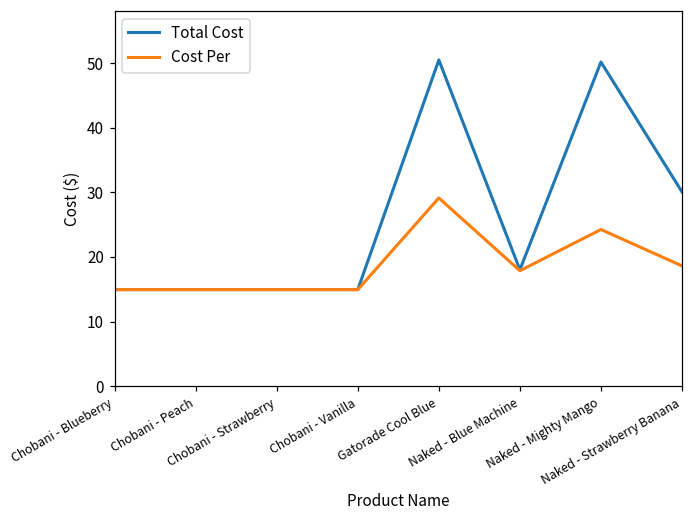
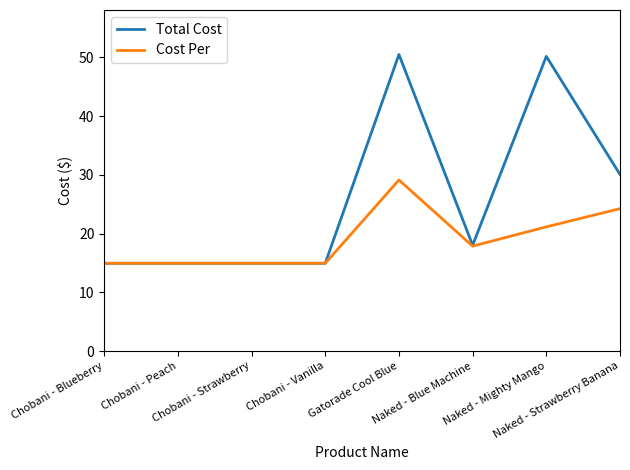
Cost Per, Naked - Mighty Mango: 24 -> 21
Cost Per, Naked - Strawberry Banana: 19 -> 24
